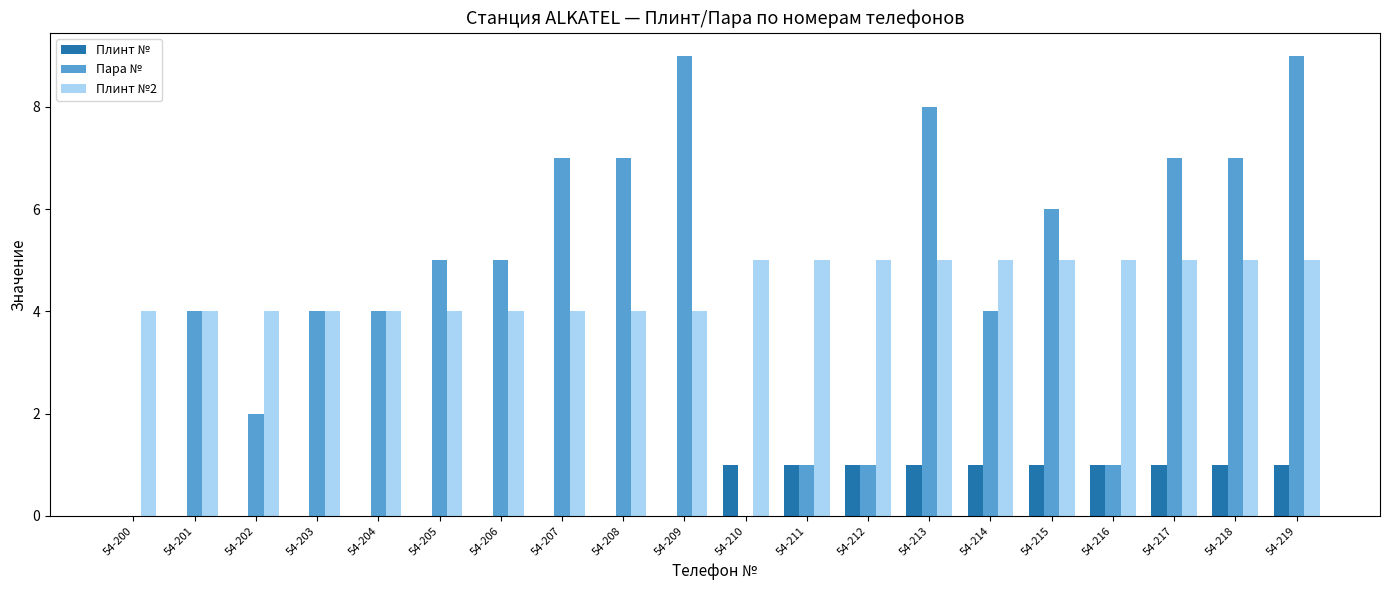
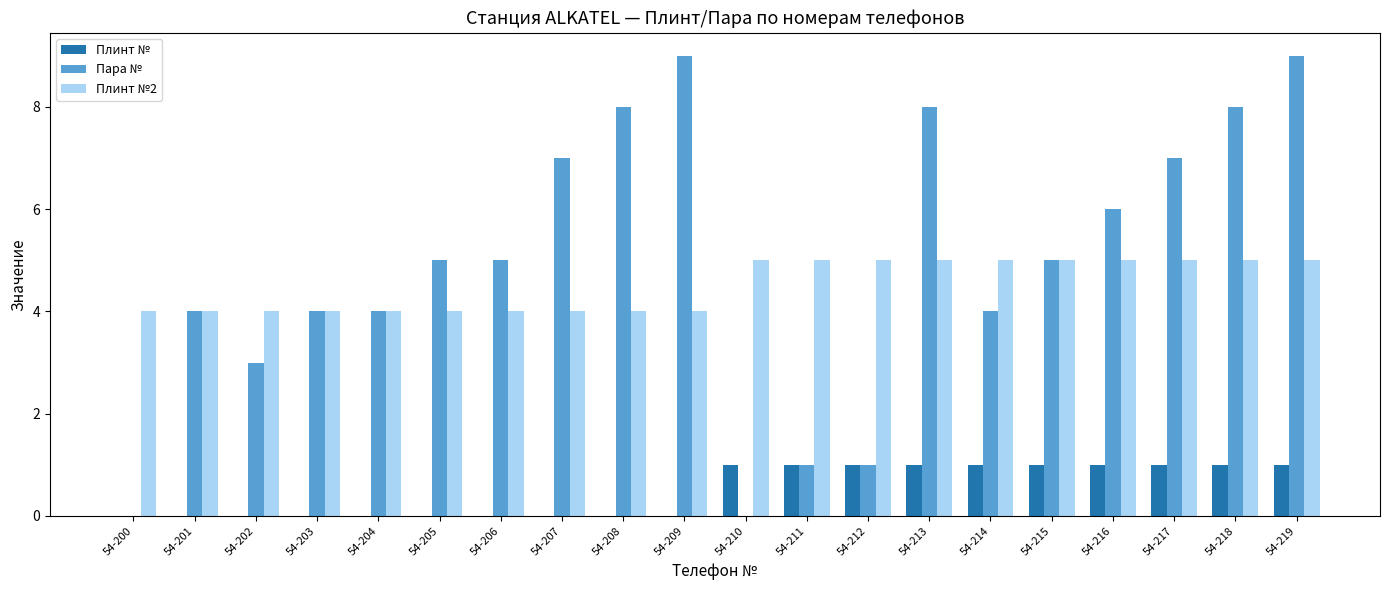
Пара №, 54-202: 2 -> 3
Пара №, 54-208: 7 -> 8
Пара №, 54-215: 6 -> 5
Пара №, 54-216: 1 -> 6
Пара №, 54-218: 7 -> 8
